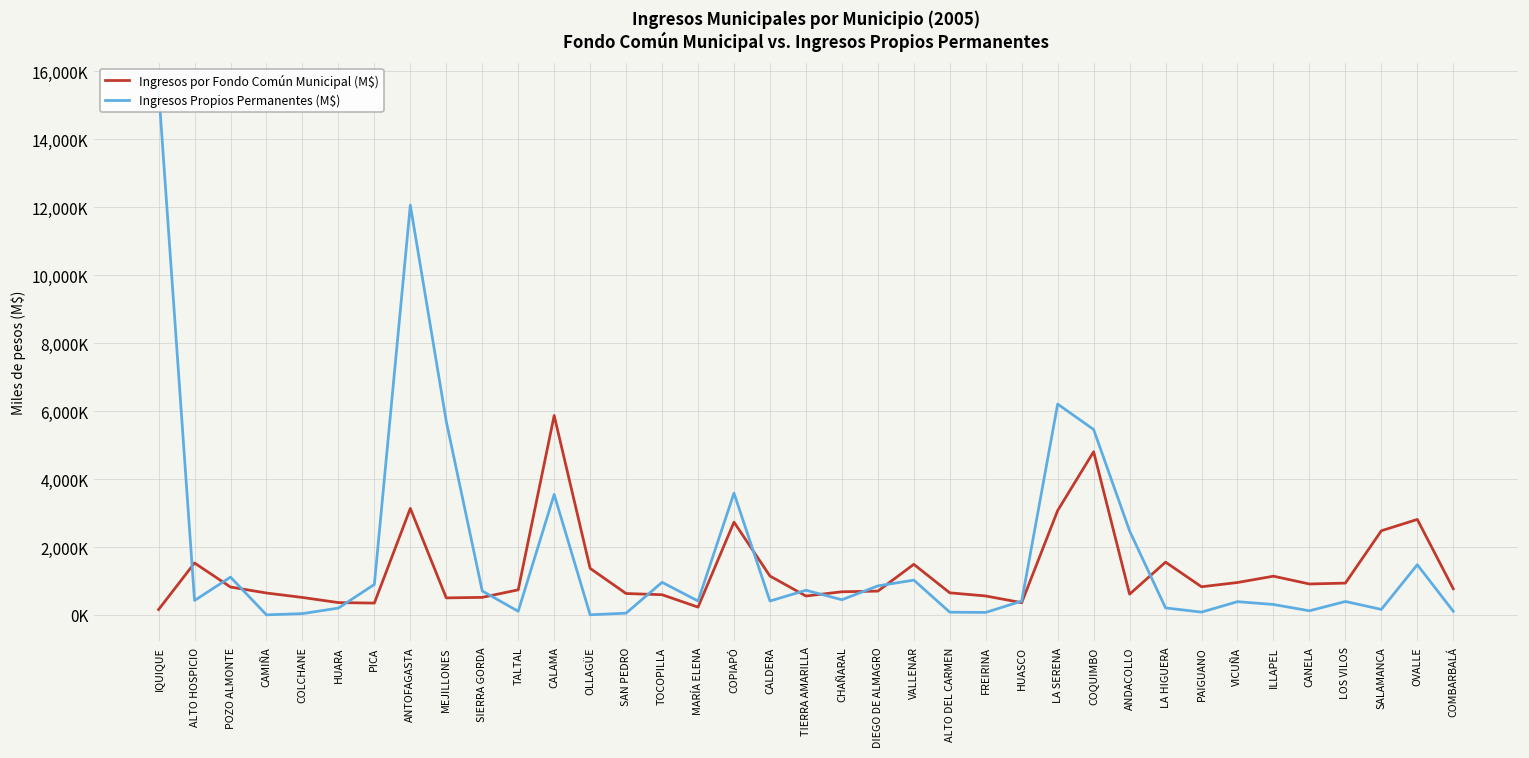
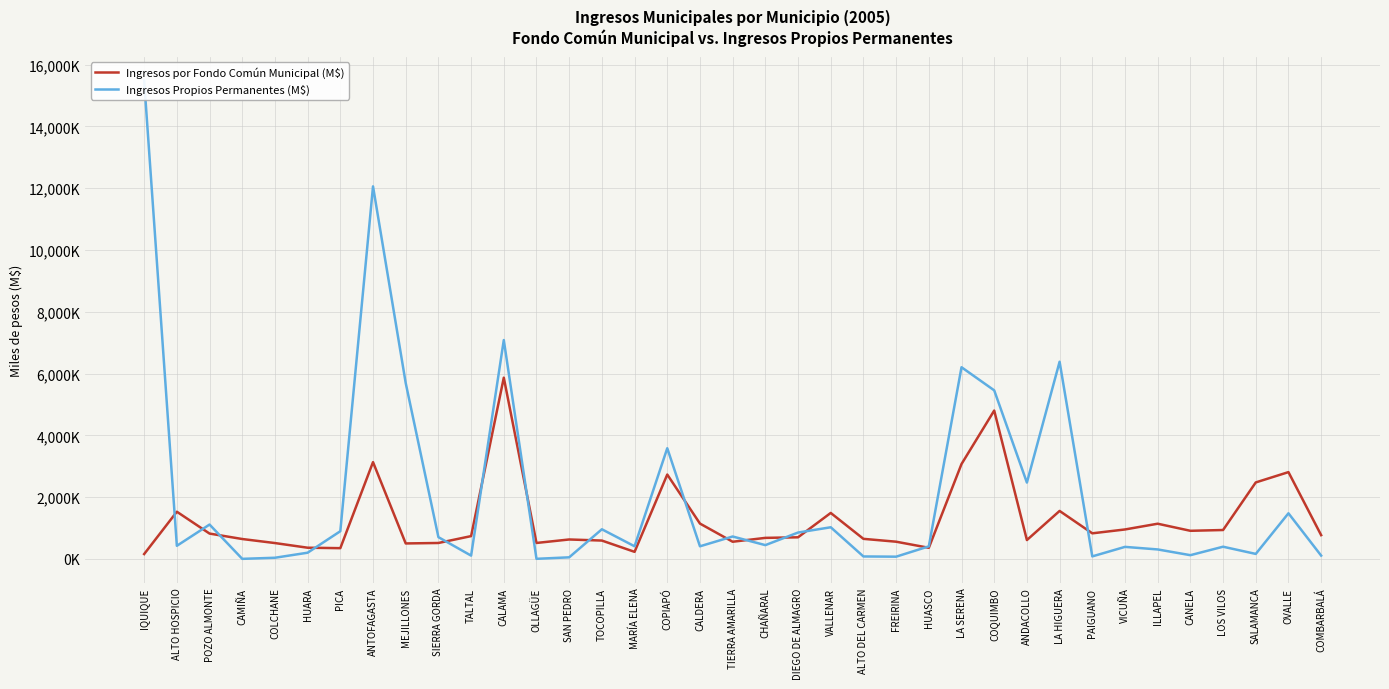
Ingresos Propios Permanentes (M$), CALAMA: 3,500,000 -> 7,100,000
Ingresos por Fondo Común Municipal (M$), OLLAGÜE: 1,400,000 -> 500,000
Ingresos Propios Permanentes (M$), LA HIGUERA: 200,000 -> 6,400,000
